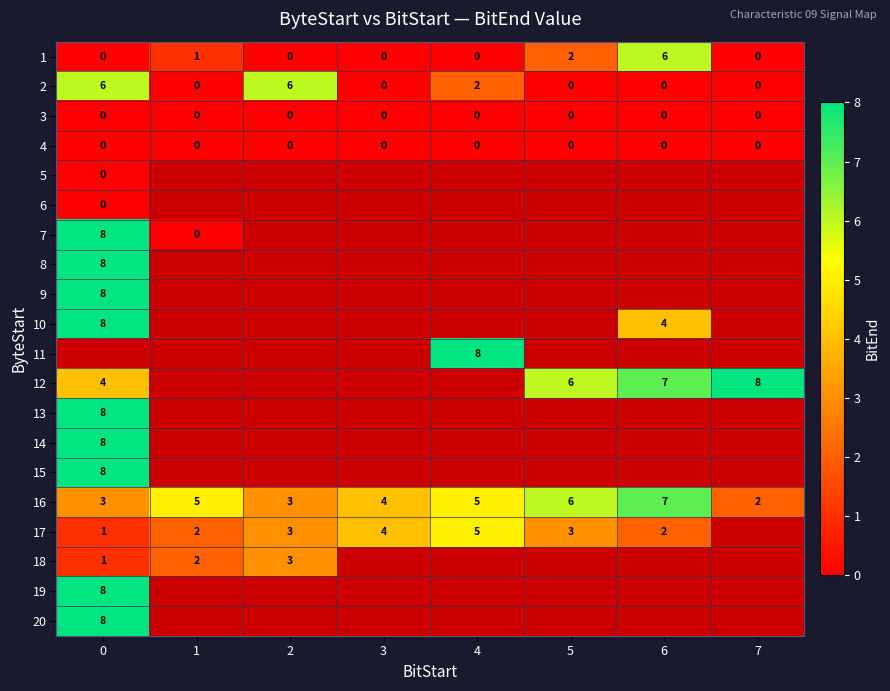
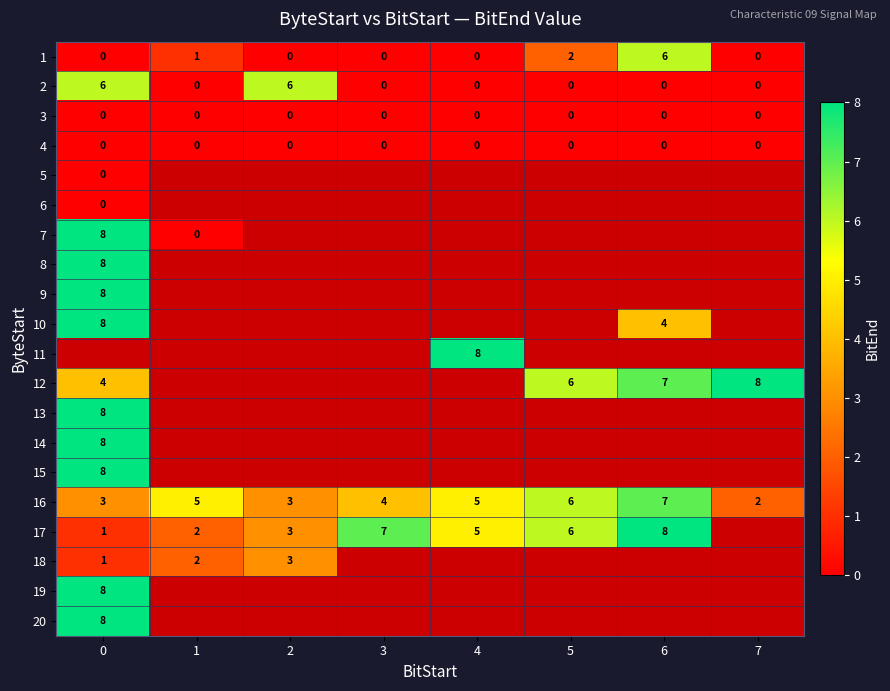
2, 4: 2 -> 0
17, 3: 4 -> 7
17, 5: 3 -> 6
17, 6: 2 -> 8
